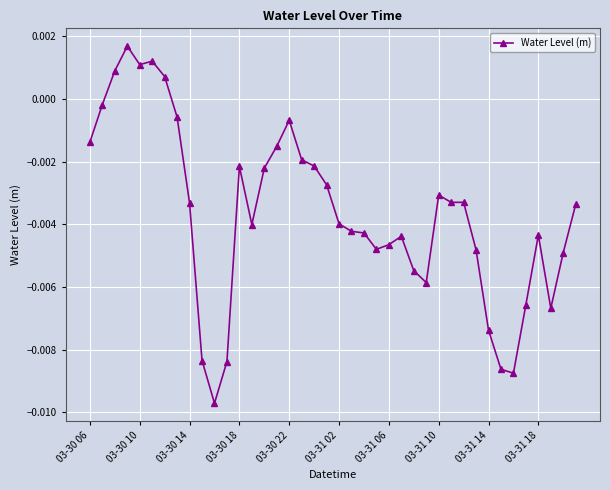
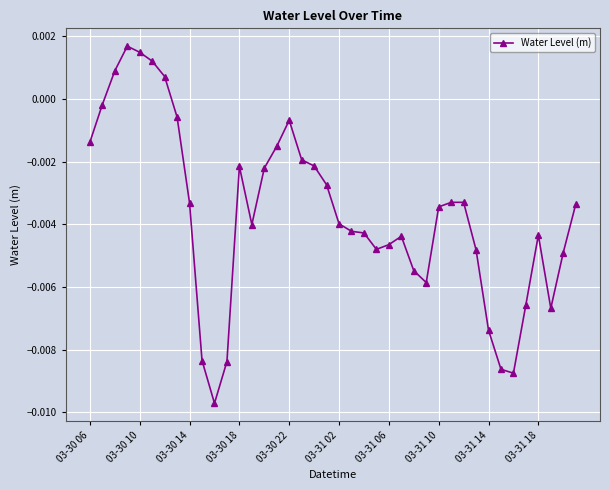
03-30 10: 0.0011 -> 0.0015
03-31 10: -0.0031 -> -0.0034
